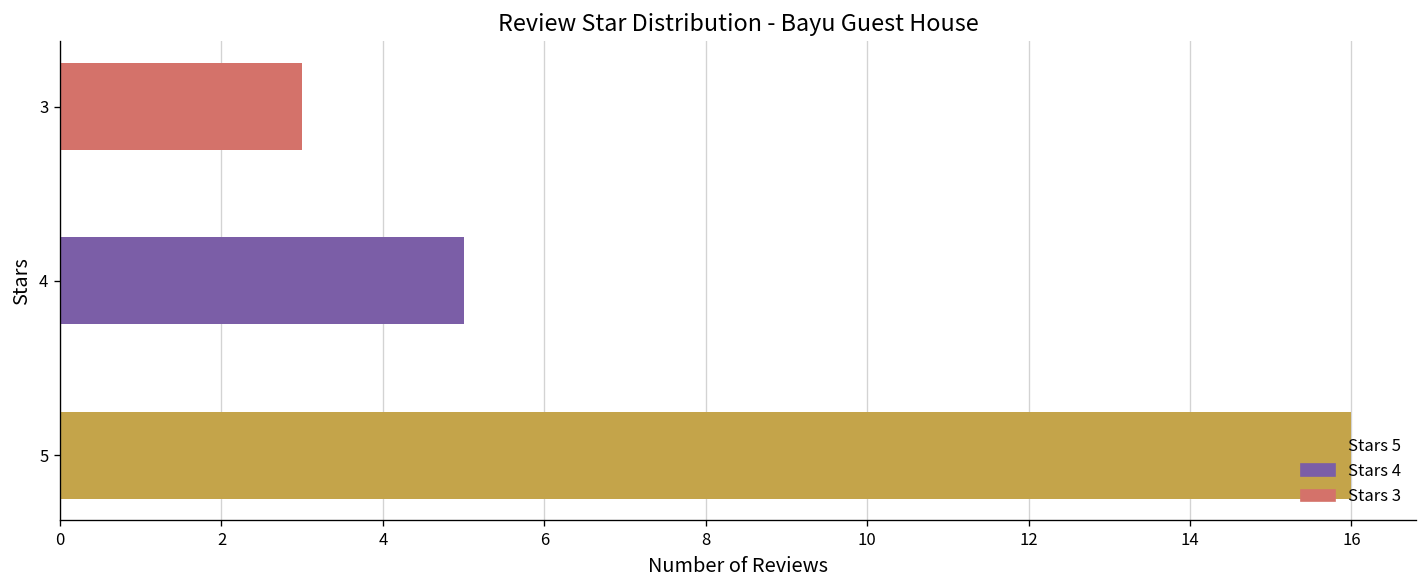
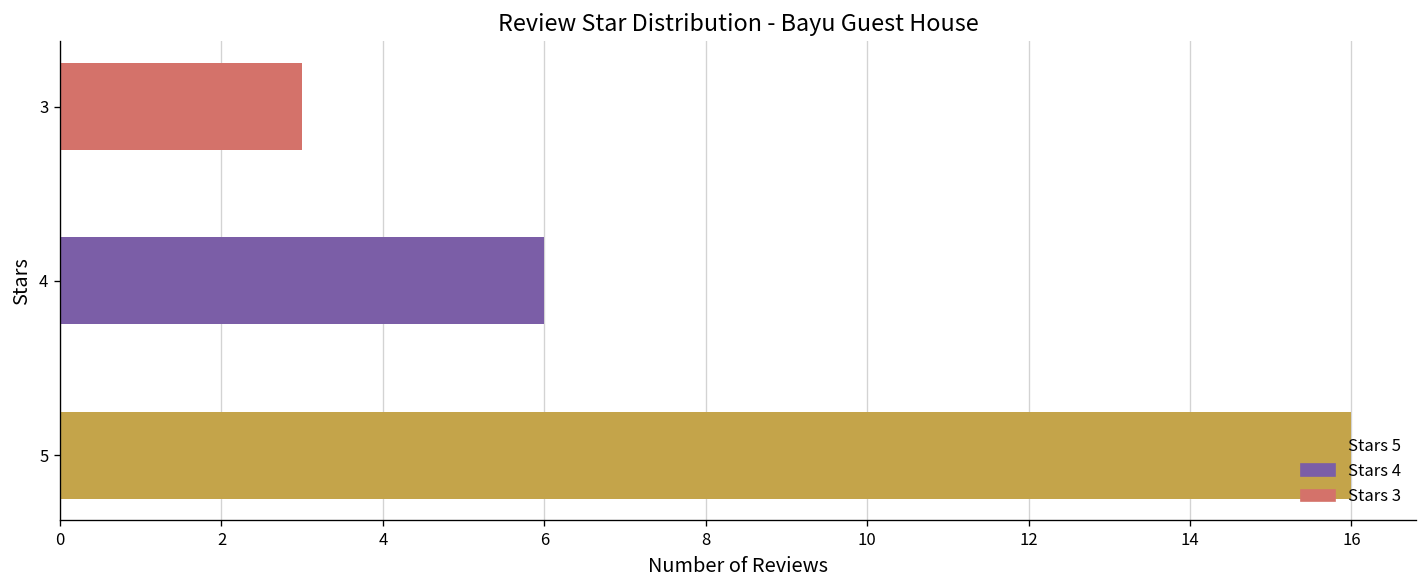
4: 5 -> 6
